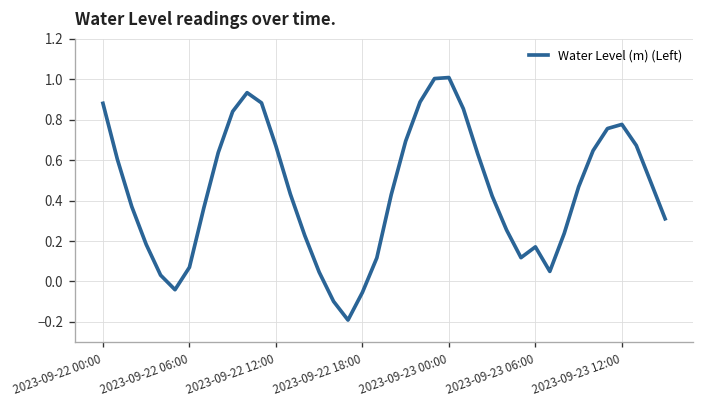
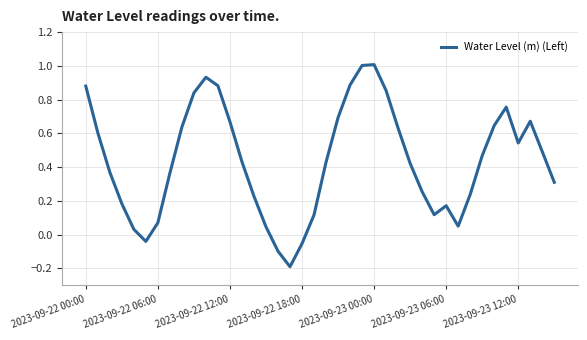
2023-09-23 12:00: 0.78 -> 0.54
